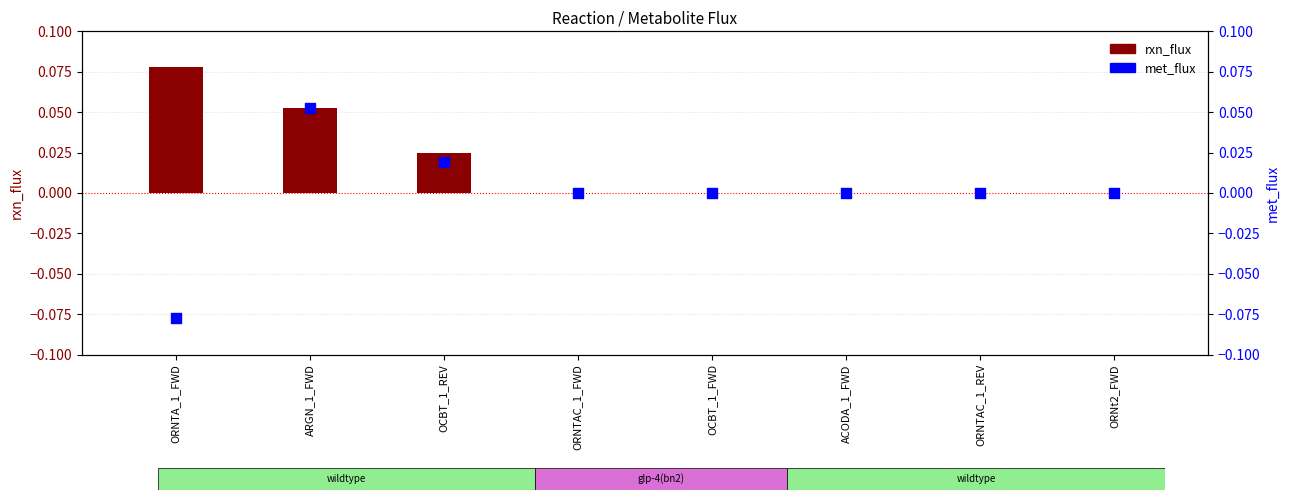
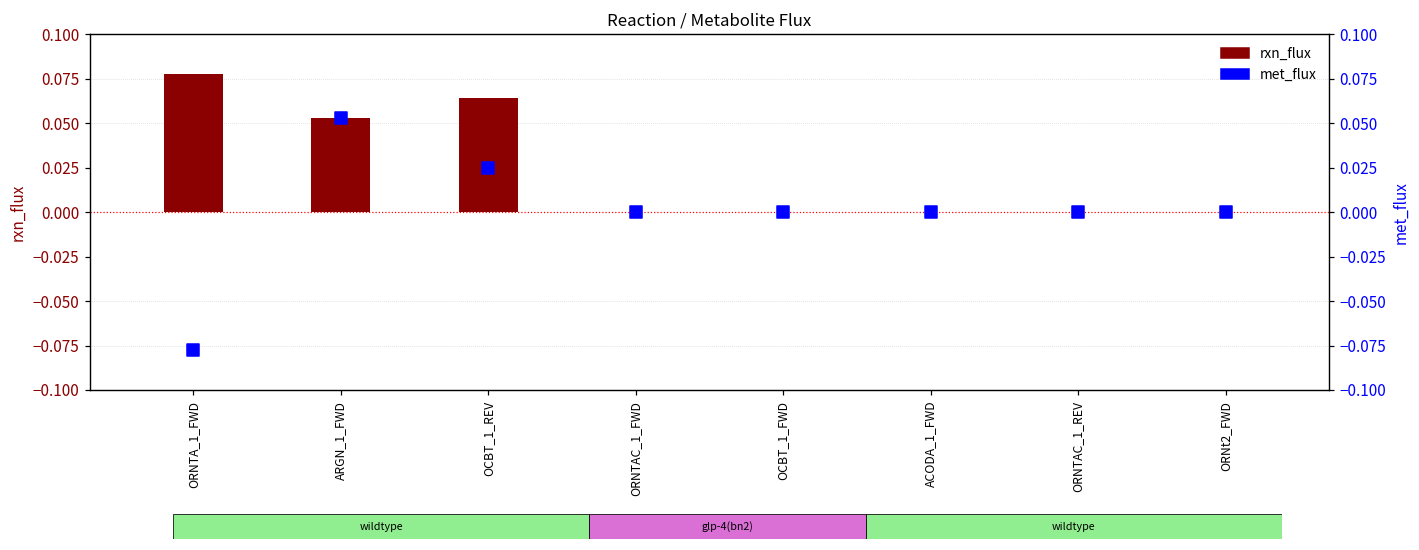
rxn_flux, OCBT_1_REV: 0.025 -> 0.064
met_flux, OCBT_1_REV: 0.019 -> 0.025
